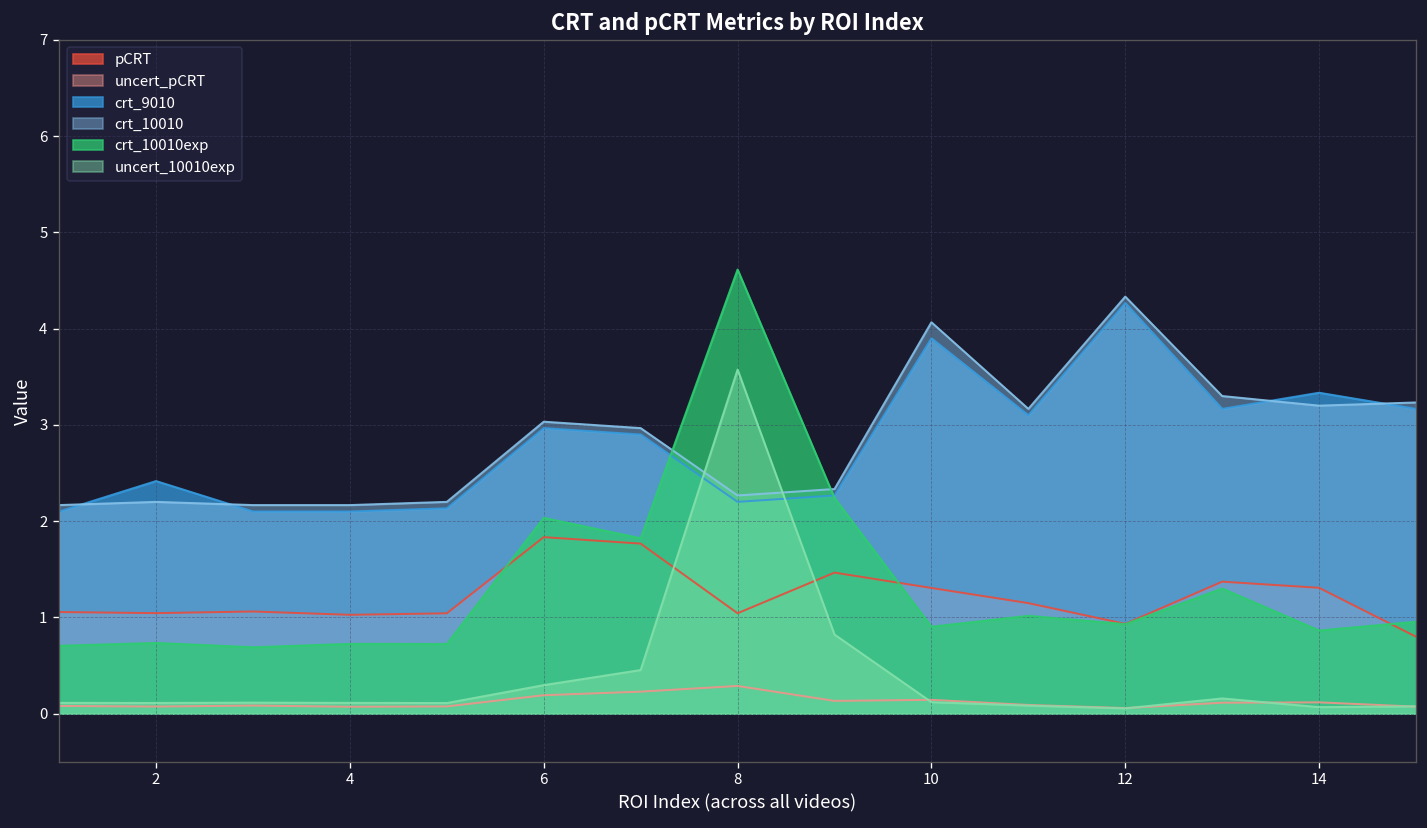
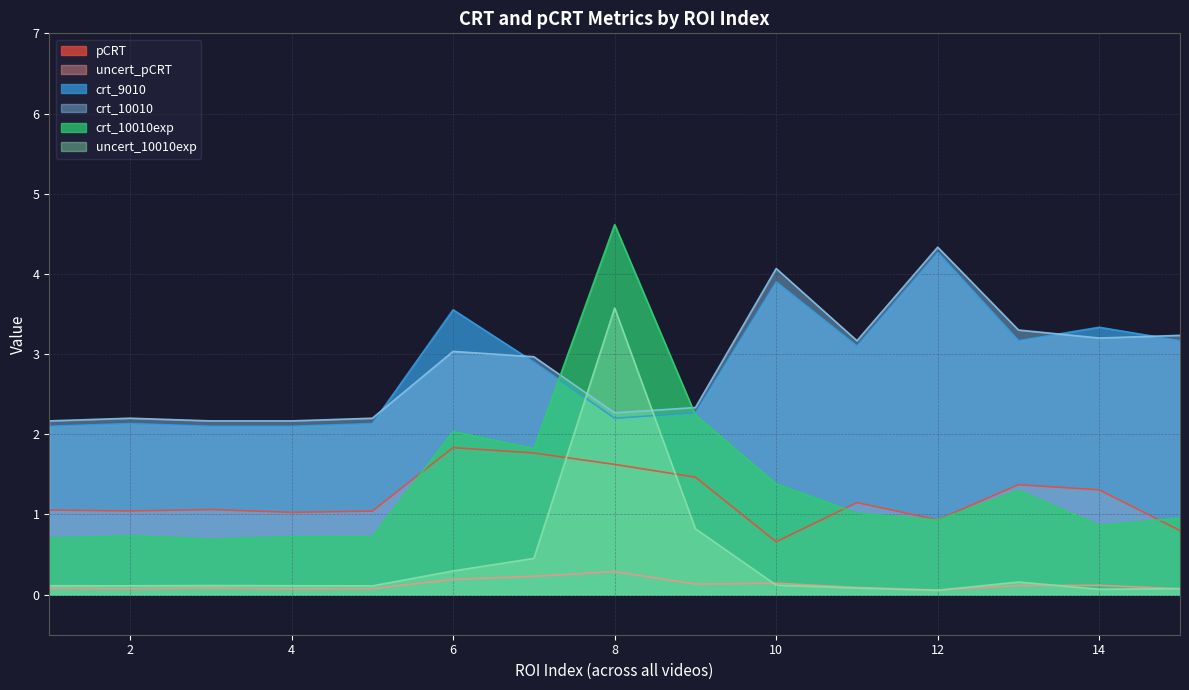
crt_9010, 2: 2.4 -> 2.1
crt_9010, 6: 3.0 -> 3.6
pCRT, 8: 1.0 -> 1.6
pCRT, 10: 1.3 -> 0.7
crt_10010exp, 10: 0.9 -> 1.4
